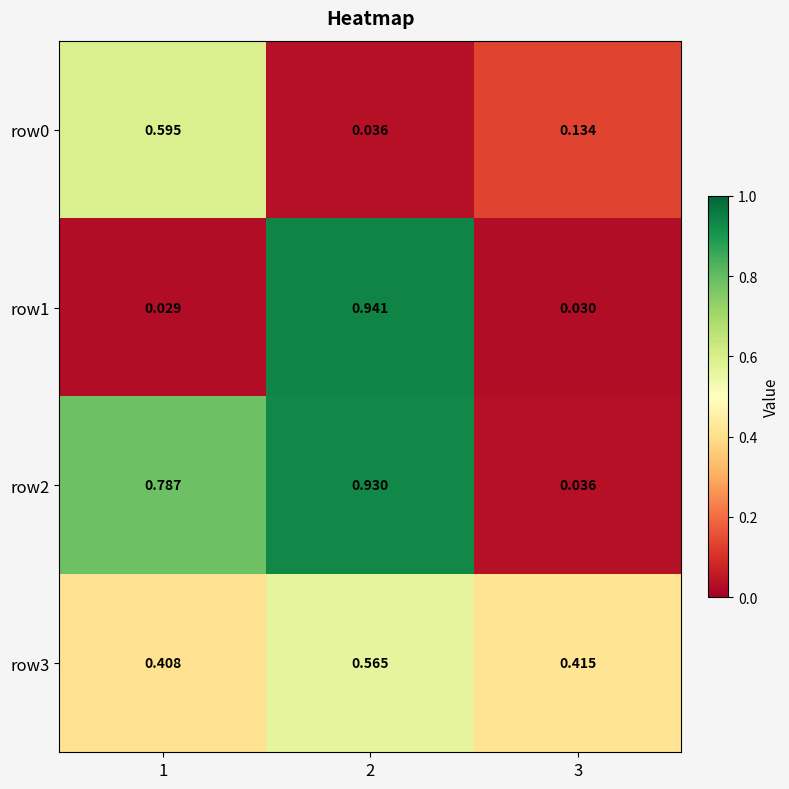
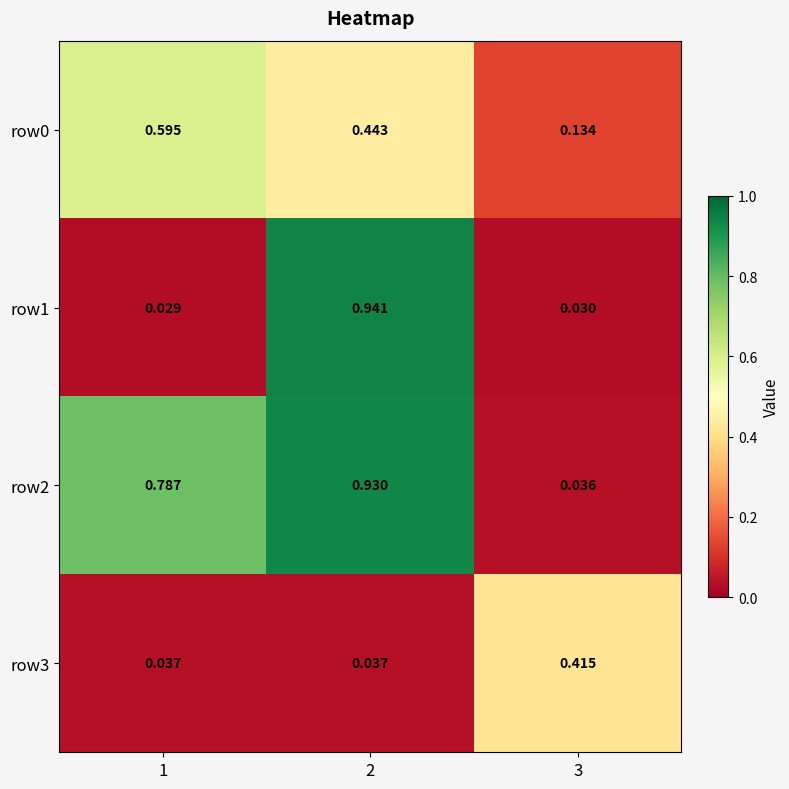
row0, 2: 0.036 -> 0.443
row3, 1: 0.408 -> 0.037
row3, 2: 0.565 -> 0.037
